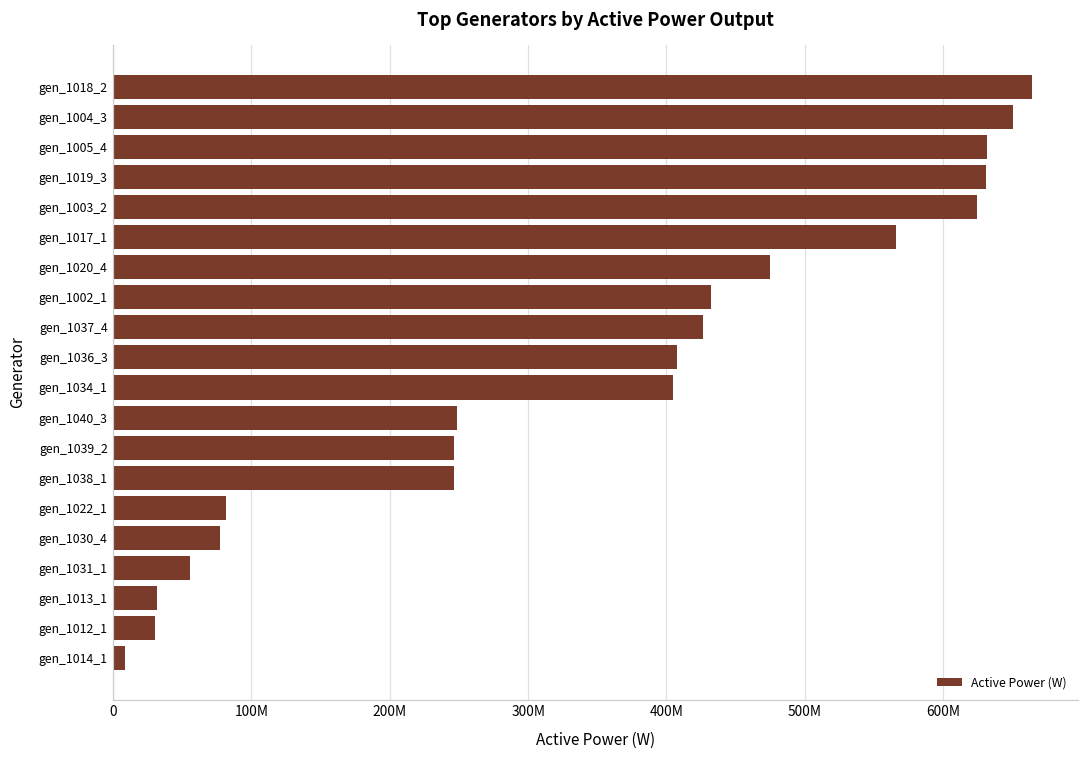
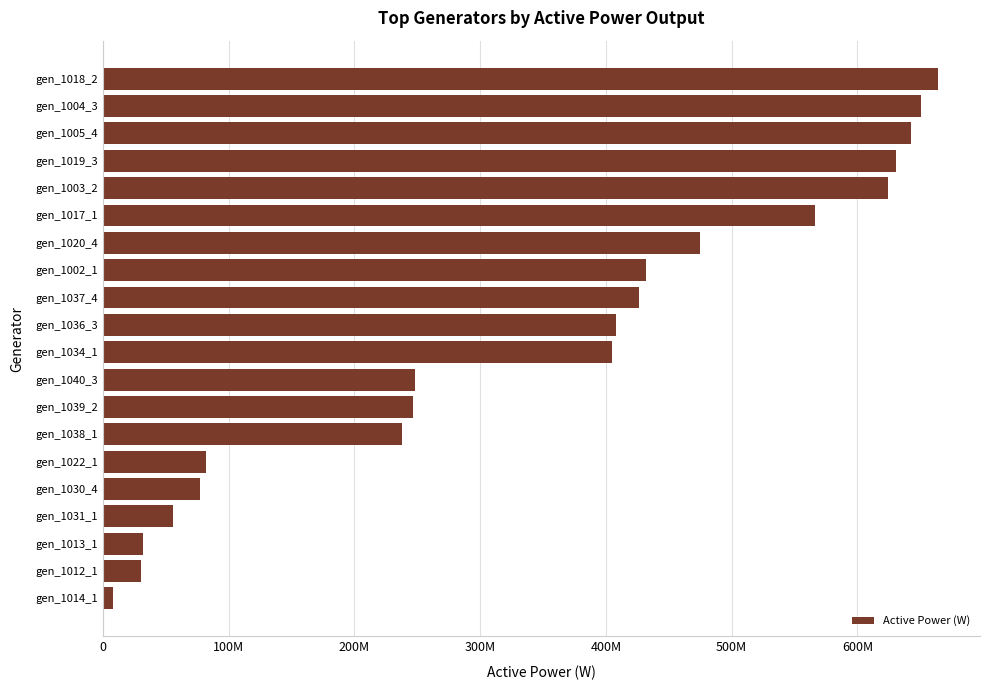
gen_1005_4: 632000000 -> 643000000
gen_1038_1: 246000000 -> 238000000
